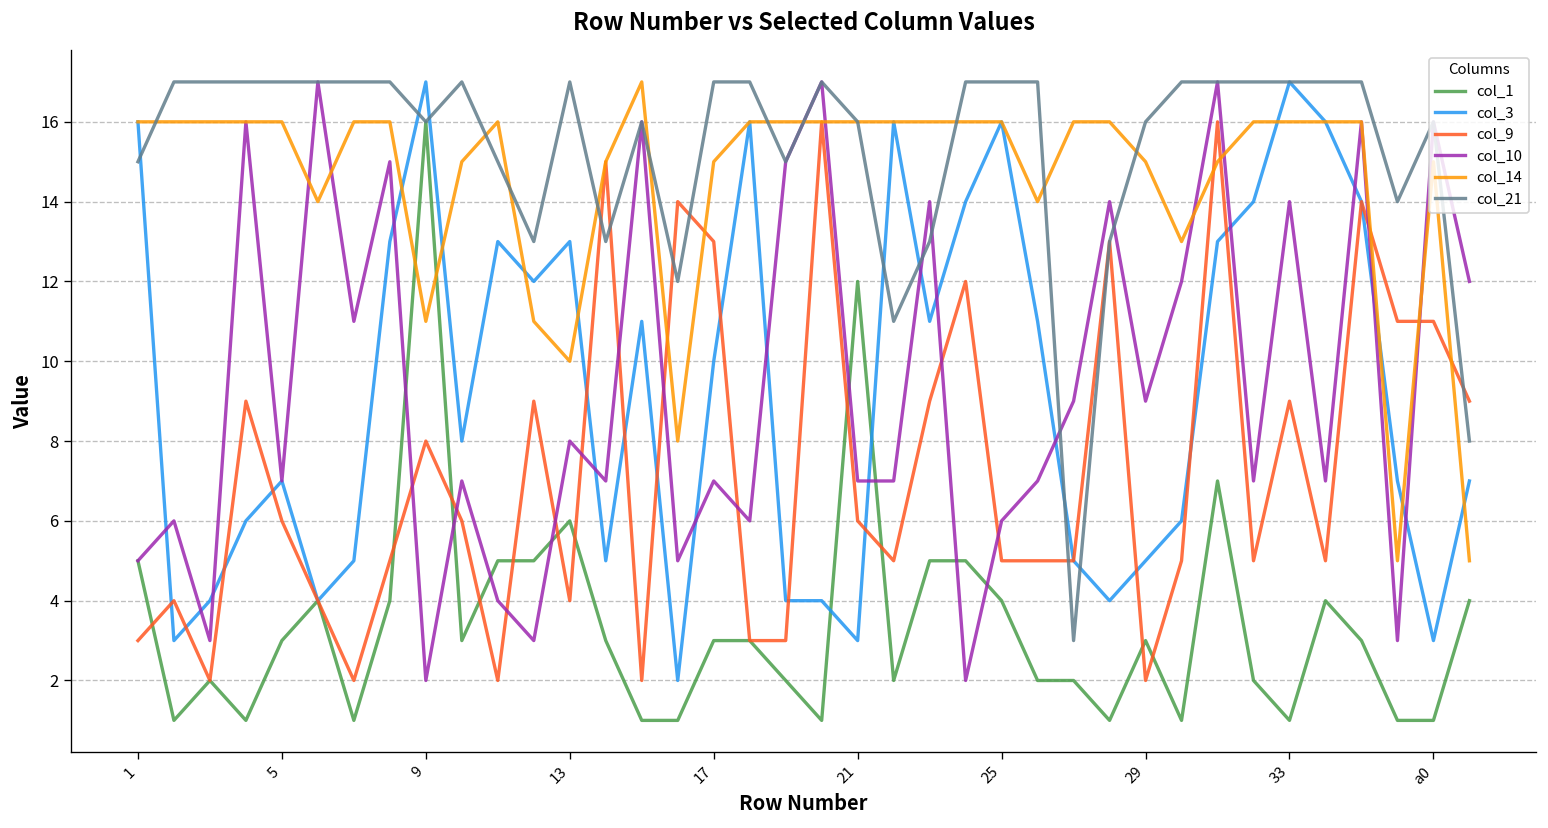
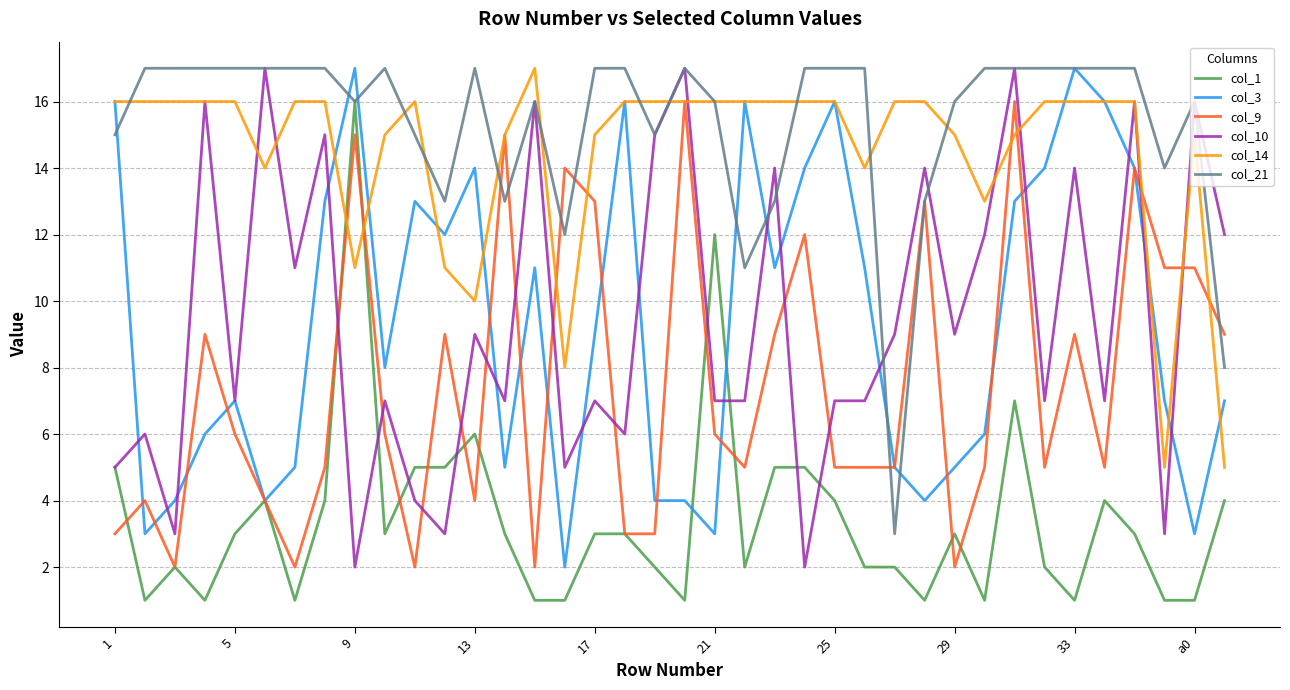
col_9, 9: 8 -> 15
col_3, 13: 13 -> 14
col_10, 13: 8 -> 9
col_3, 17: 10 -> 9
col_10, 25: 6 -> 7
